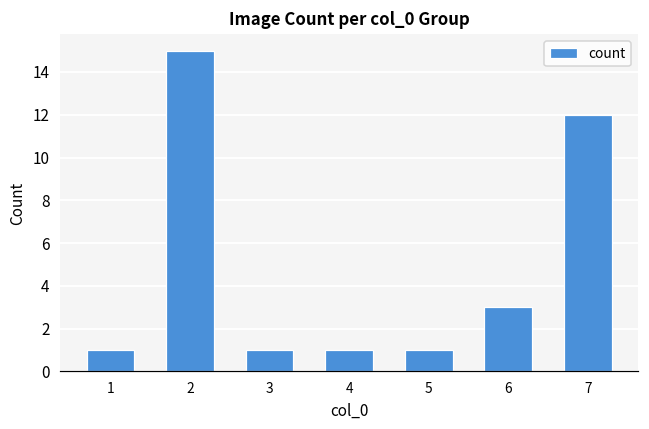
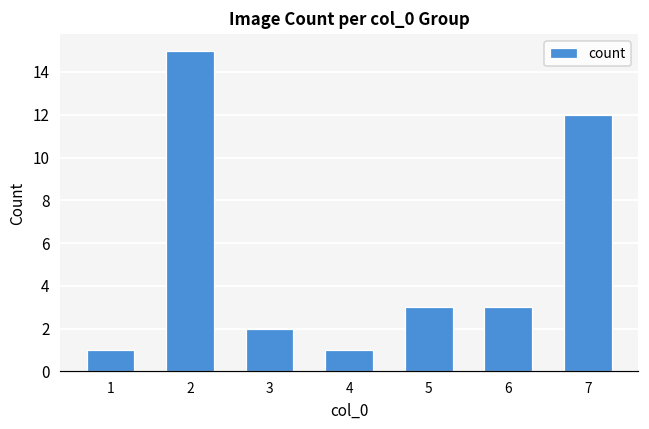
3: 1 -> 2
5: 1 -> 3
